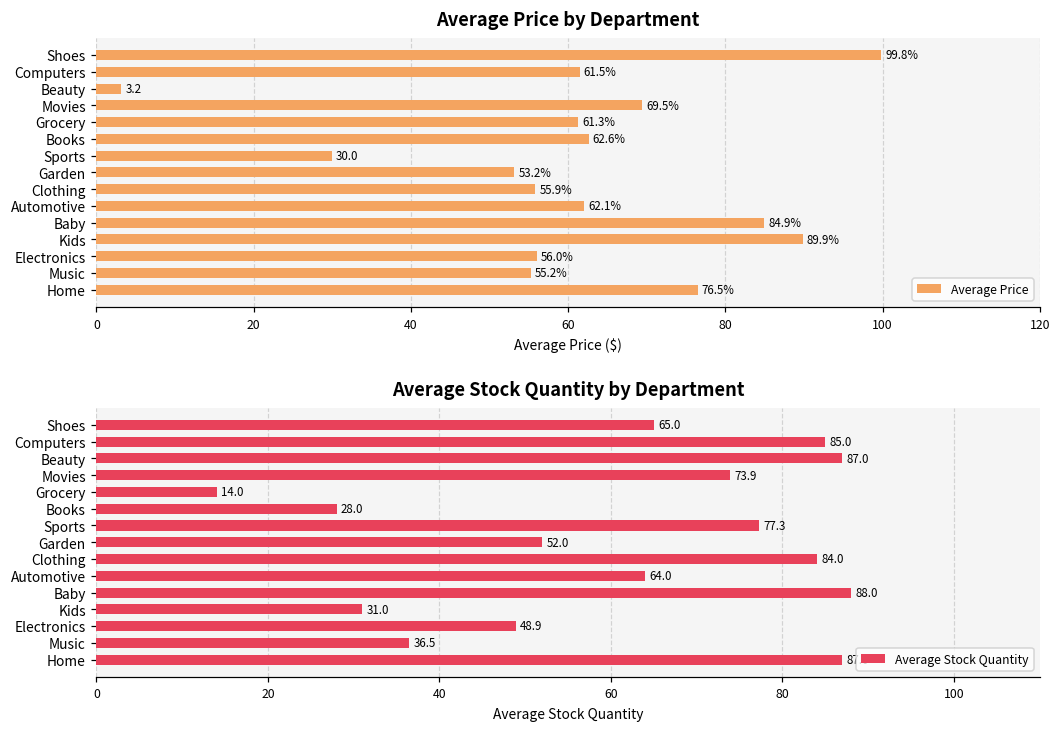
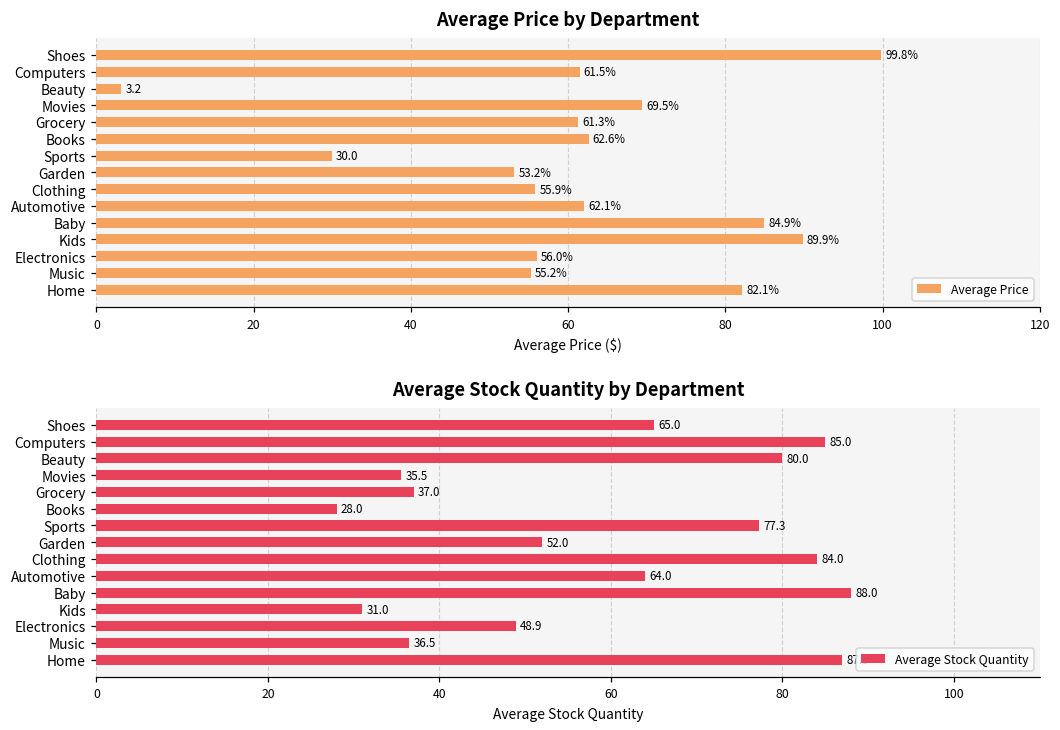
Average Price by Department, Home: 76.5% -> 82.1%
Average Stock Quantity by Department, Beauty: 87.0 -> 80.0
Average Stock Quantity by Department, Movies: 73.9 -> 35.5
Average Stock Quantity by Department, Grocery: 14.0 -> 37.0
